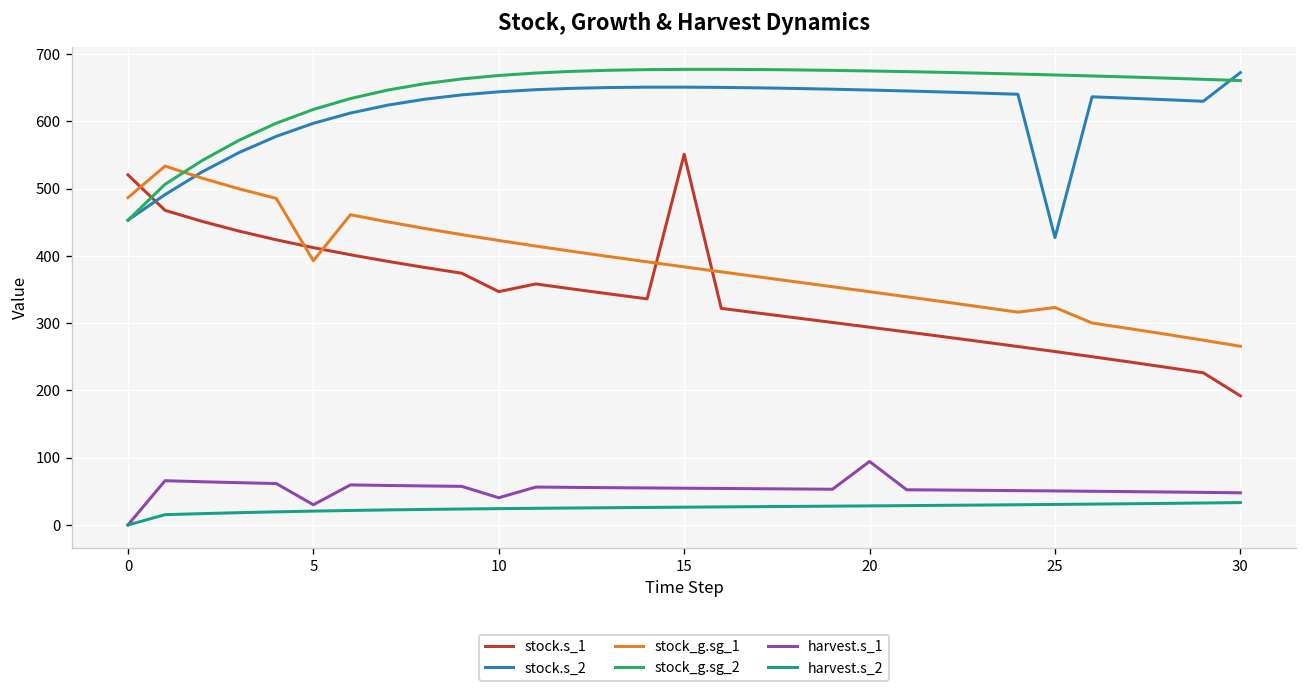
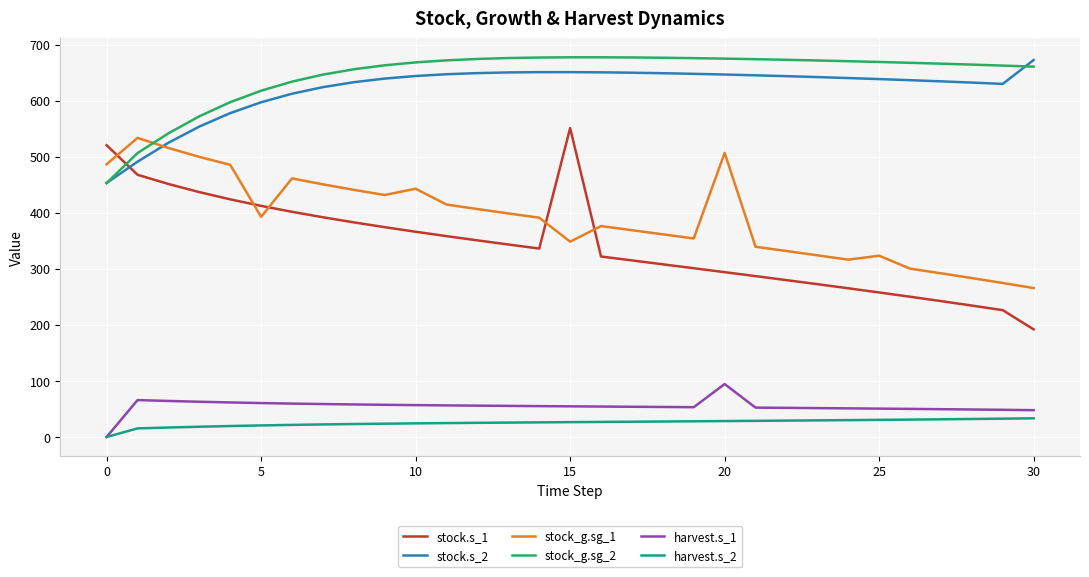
harvest.s_1, 5: 30 -> 60
stock.s_1, 10: 350 -> 370
stock_g.sg_1, 10: 420 -> 440
harvest.s_1, 10: 40 -> 60
stock_g.sg_1, 15: 380 -> 350
stock_g.sg_1, 20: 350 -> 510
stock.s_2, 25: 430 -> 640
